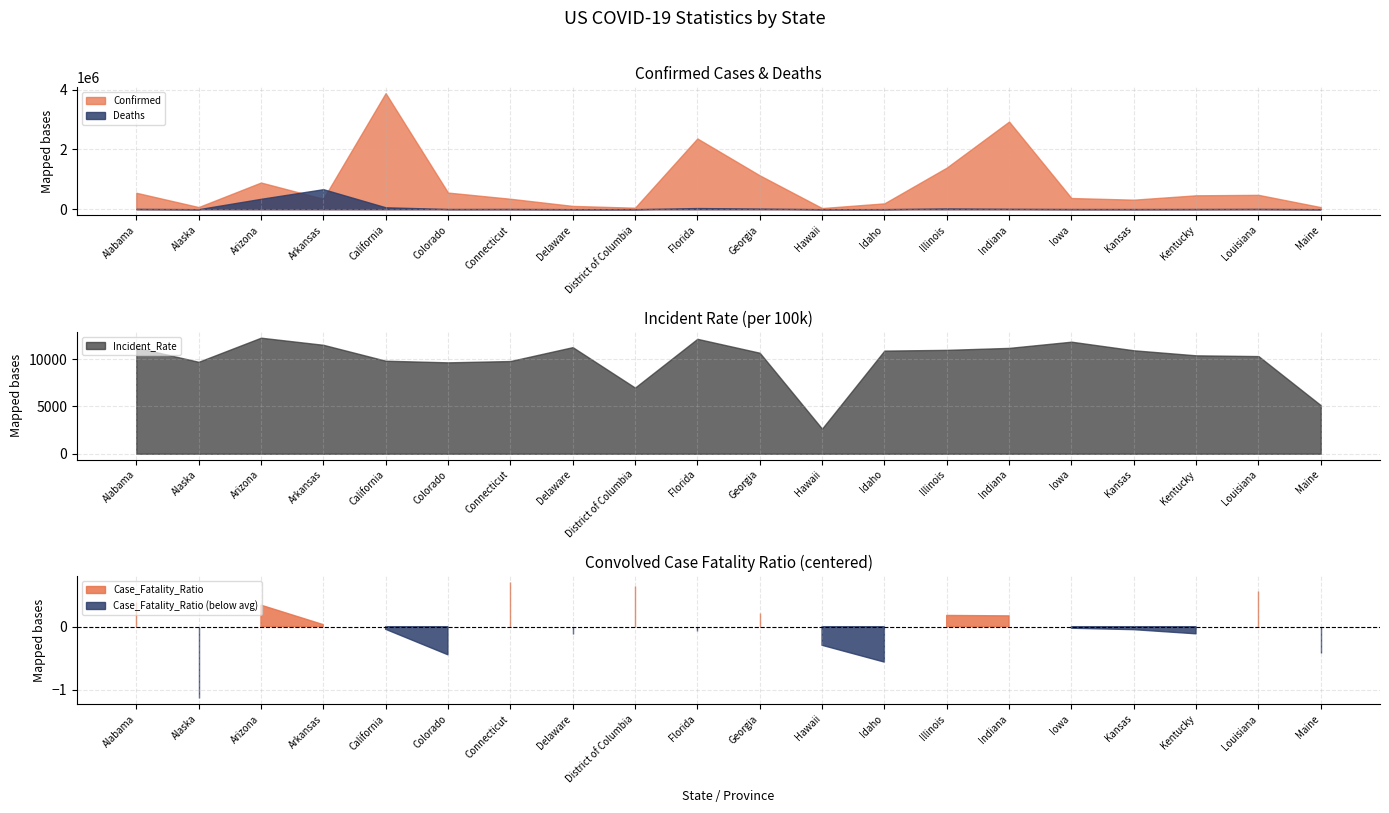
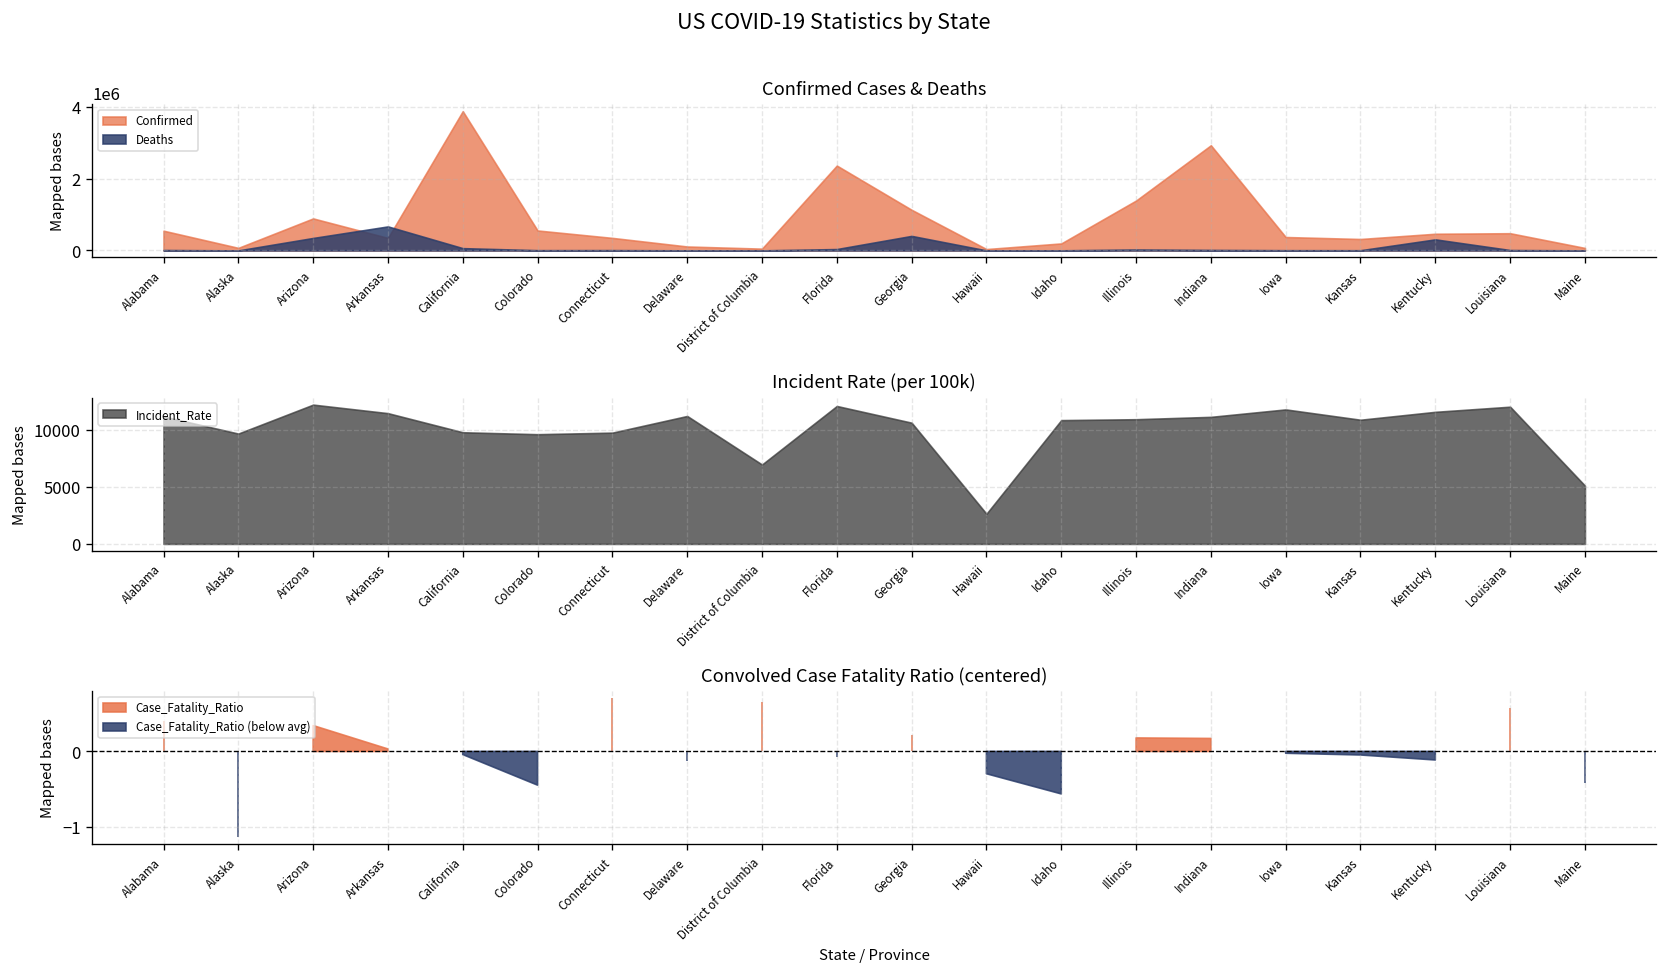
Confirmed Cases & Deaths, Deaths, Georgia: 0 -> 400000
Confirmed Cases & Deaths, Deaths, Kentucky: 0 -> 300000
Incident Rate (per 100k), Kentucky: 10000 -> 12000
Incident Rate (per 100k), Louisiana: 10000 -> 12000
